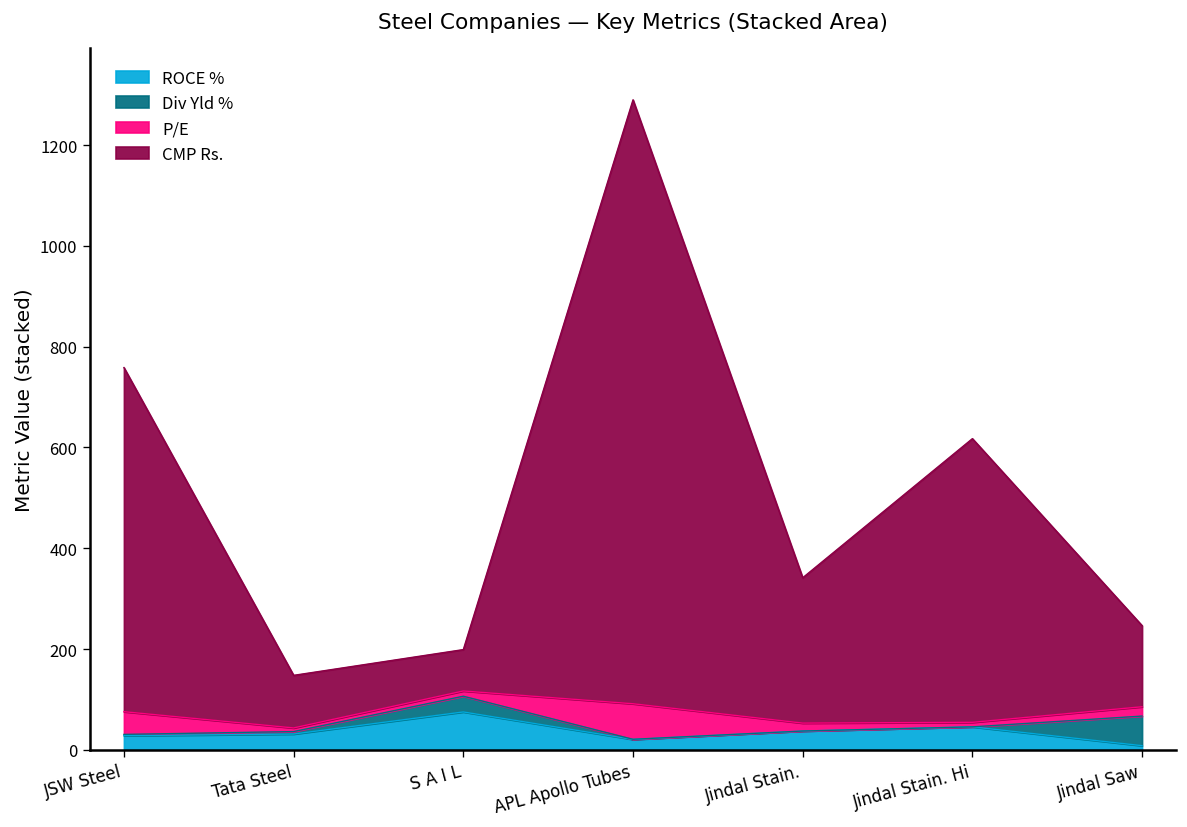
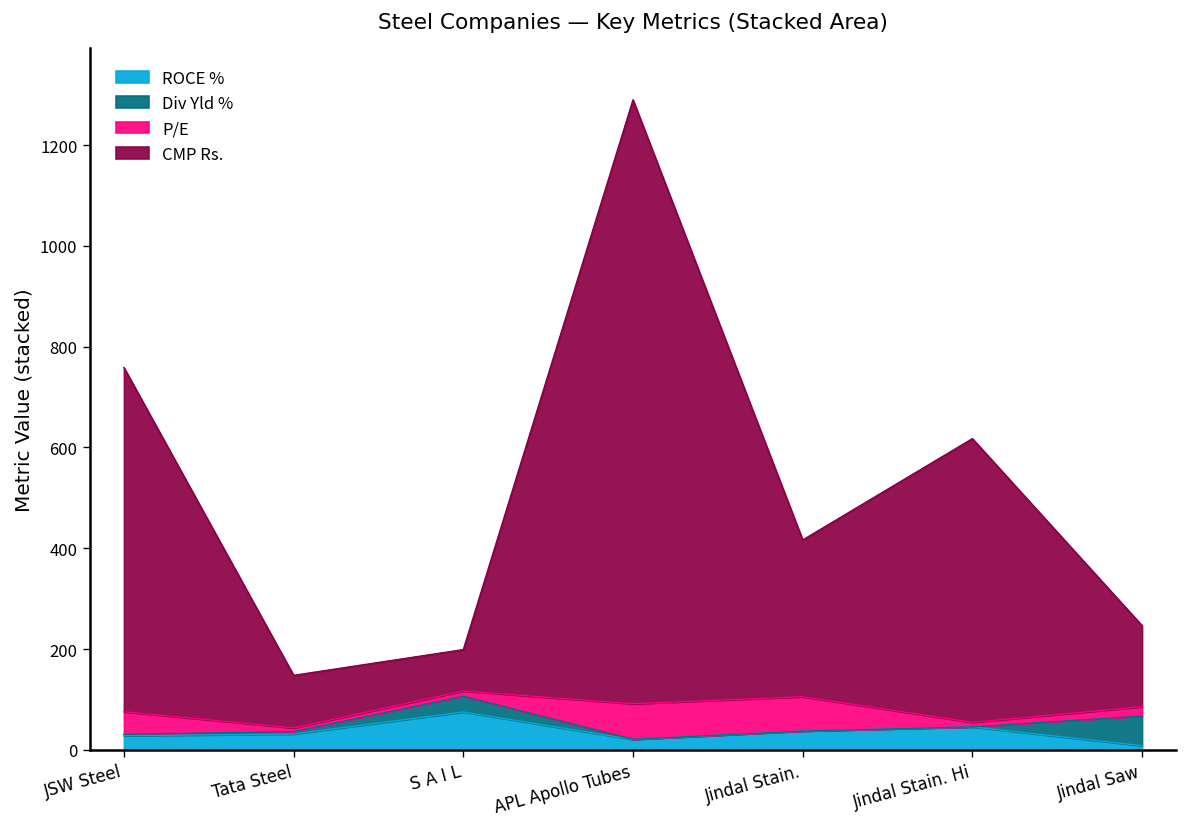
P/E, Jindal Stain.: 20 -> 70
CMP Rs., Jindal Stain.: 290 -> 310
